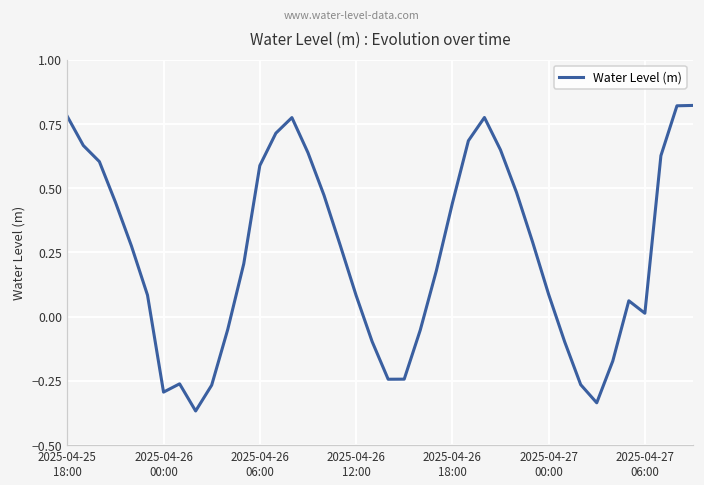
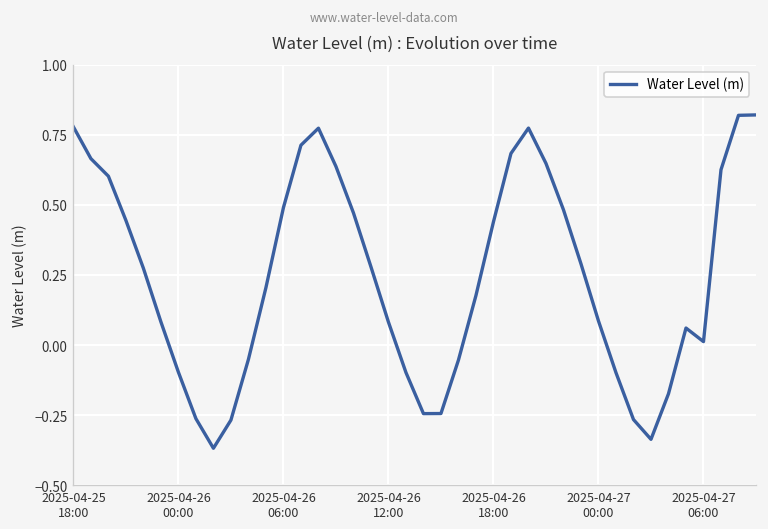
2025-04-26 00:00: -0.29 -> -0.10
2025-04-26 06:00: 0.59 -> 0.49
